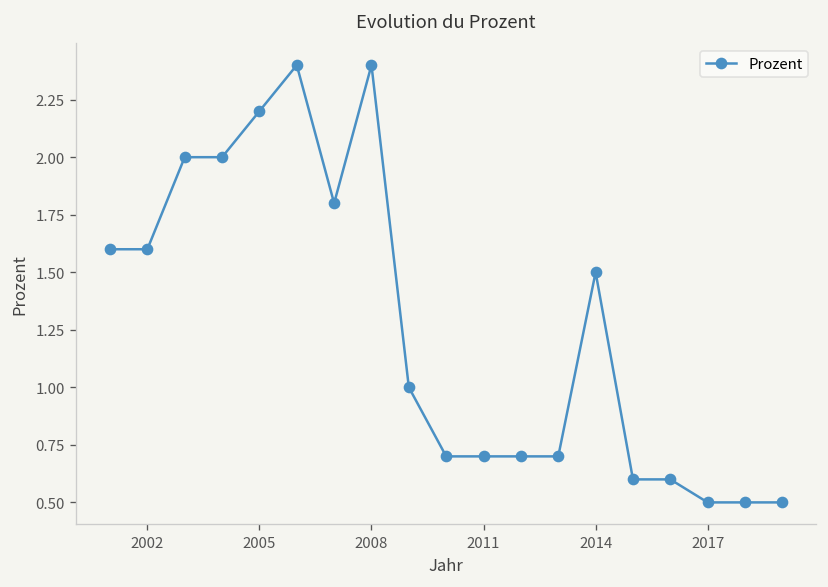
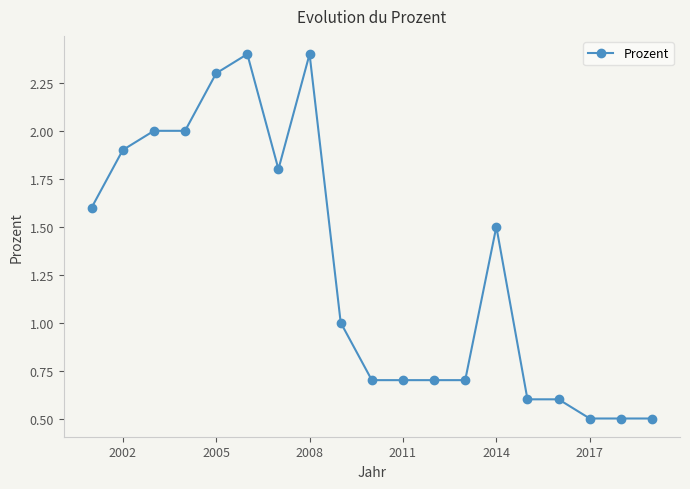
2002: 1.6 -> 1.9
2005: 2.2 -> 2.3
